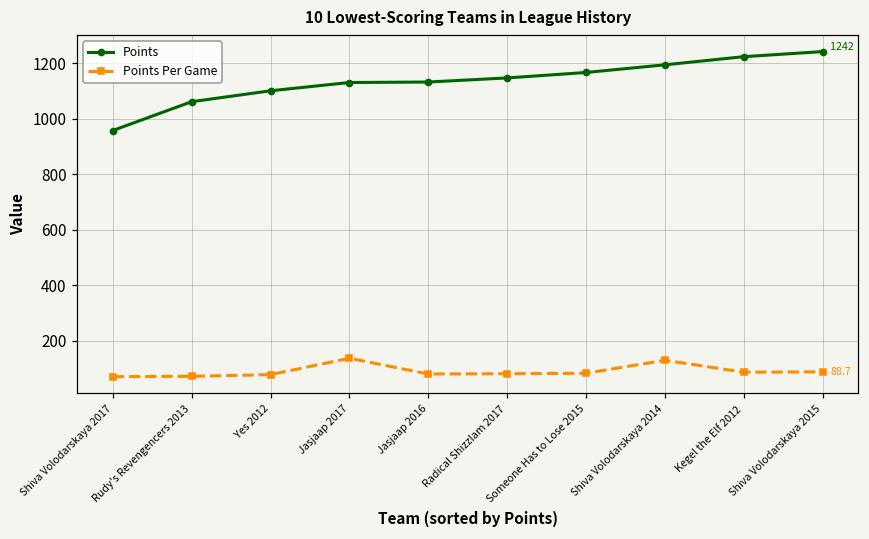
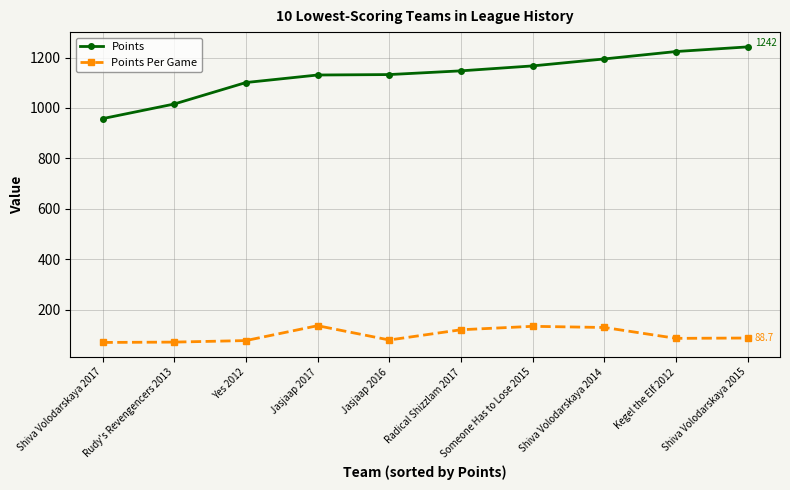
Points, Rudy's Revengencers 2013: 1060 -> 1020
Points Per Game, Radical Shizzlam 2017: 80 -> 120
Points Per Game, Someone Has to Lose 2015: 80 -> 140
